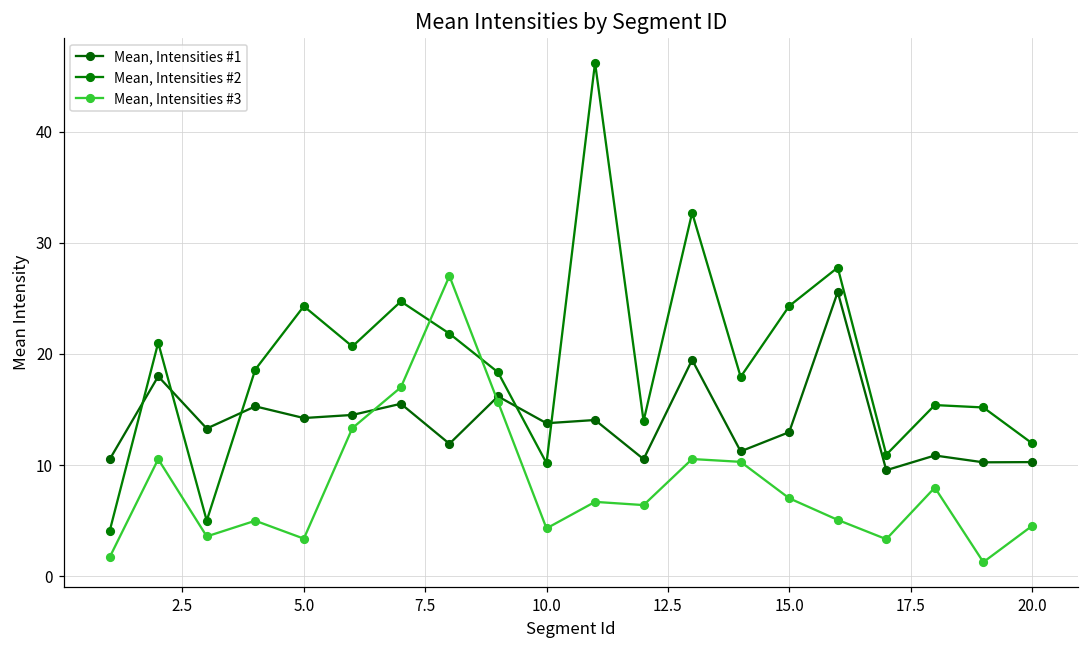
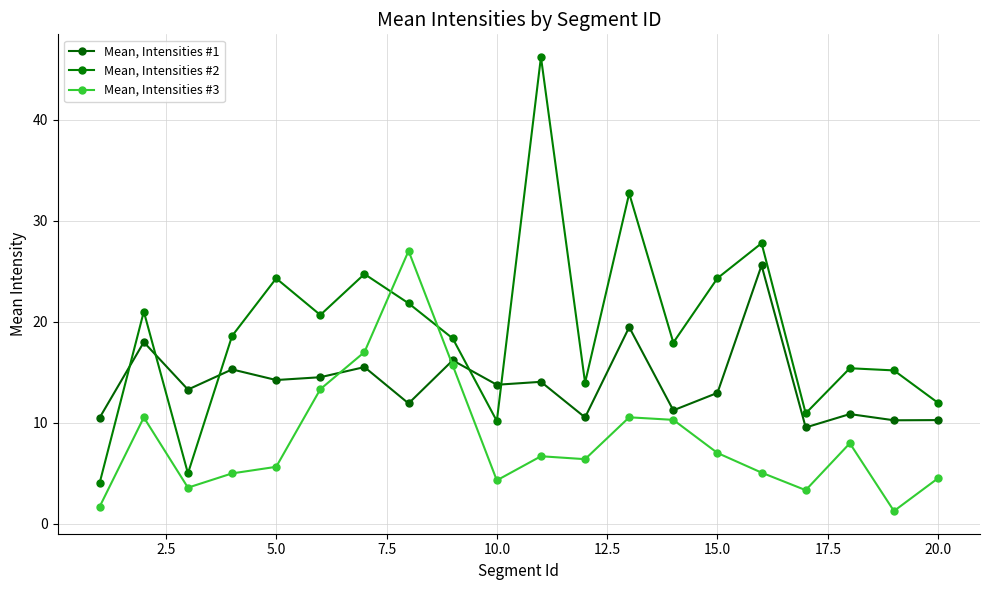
Mean, Intensities #3, 5.0: 3.4 -> 5.6
